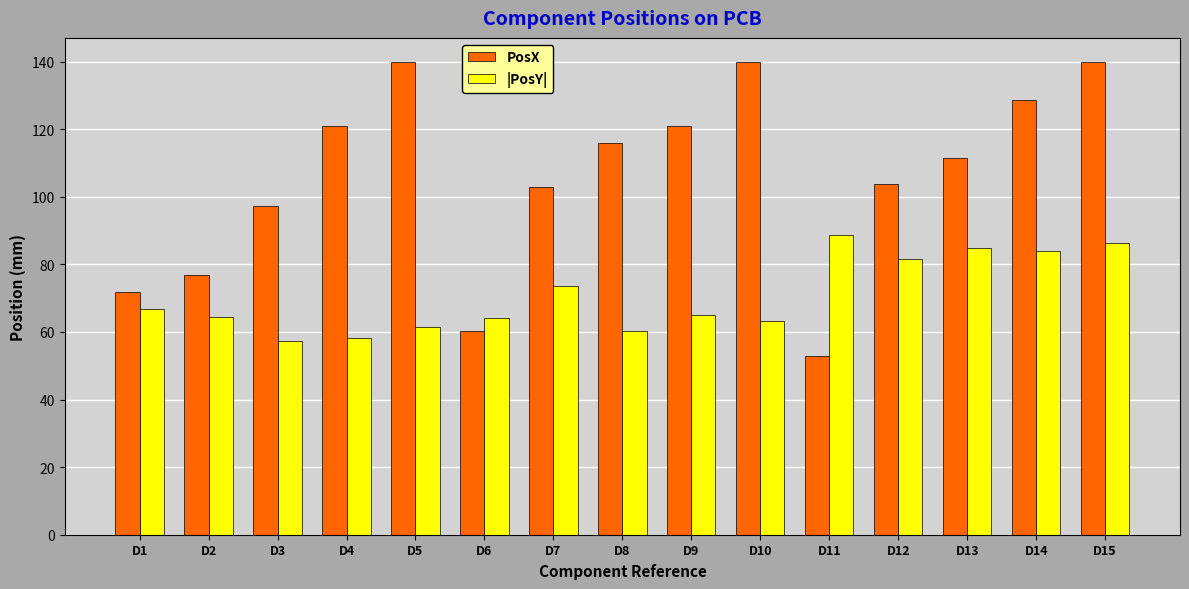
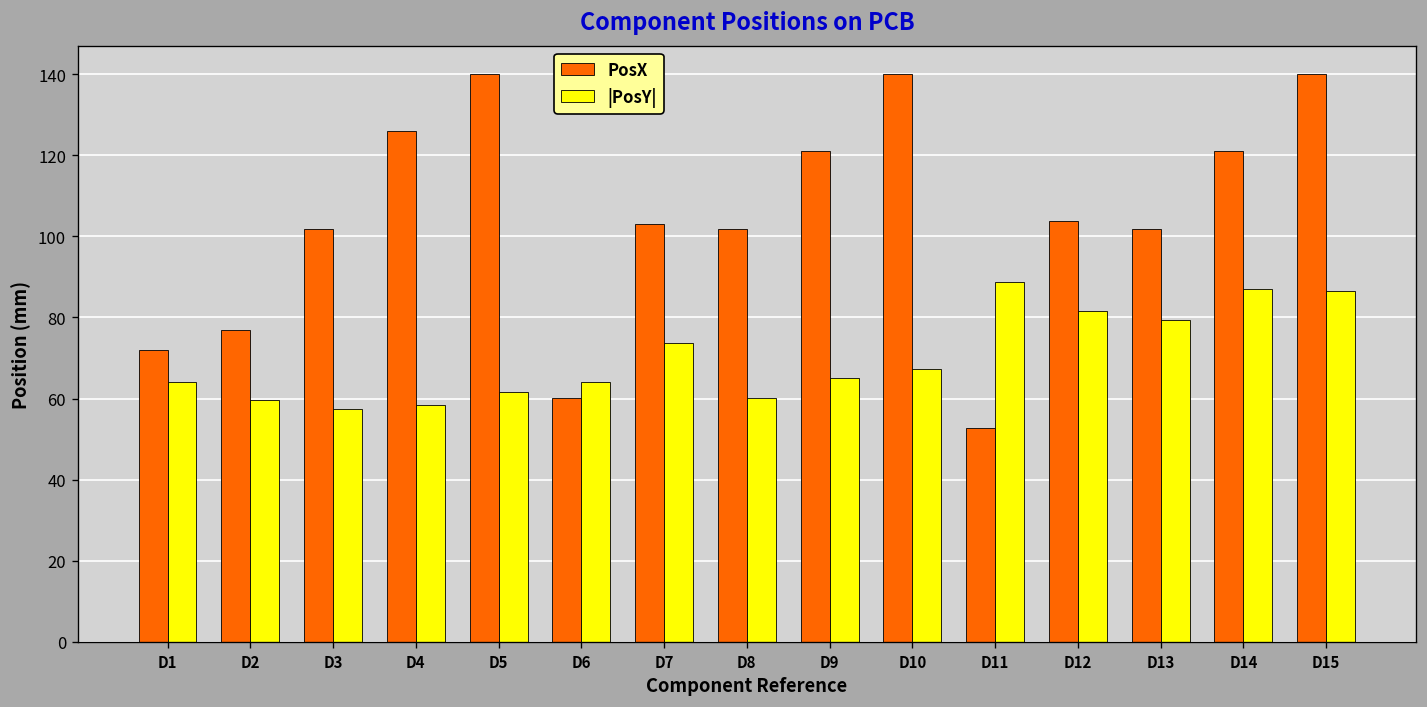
|PosY|, D1: 67 -> 64
|PosY|, D2: 64 -> 60
PosX, D3: 97 -> 102
PosX, D4: 121 -> 126
PosX, D8: 116 -> 102
|PosY|, D10: 63 -> 67
PosX, D13: 111 -> 102
|PosY|, D13: 85 -> 79
PosX, D14: 129 -> 121
|PosY|, D14: 84 -> 87
